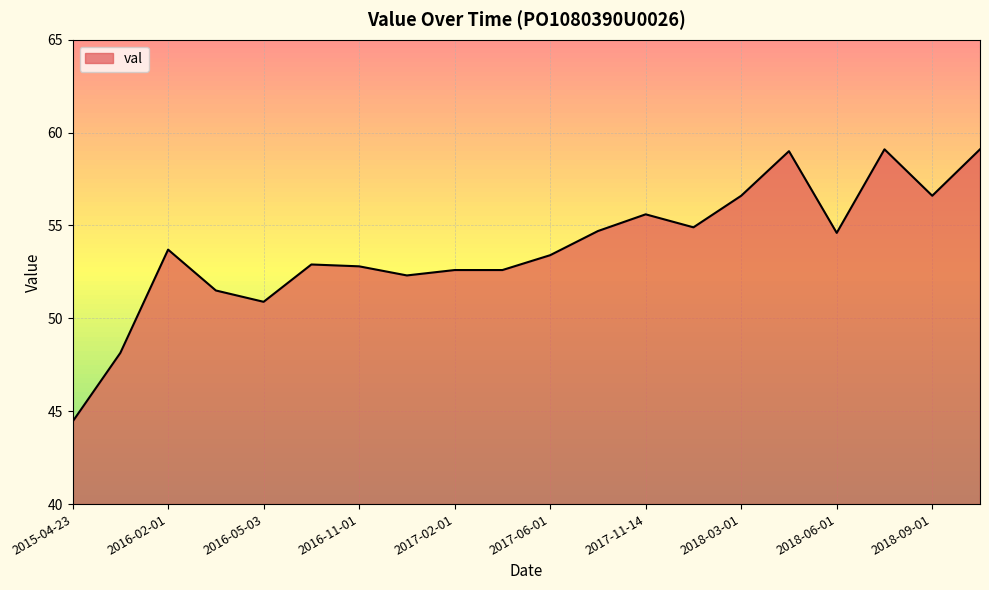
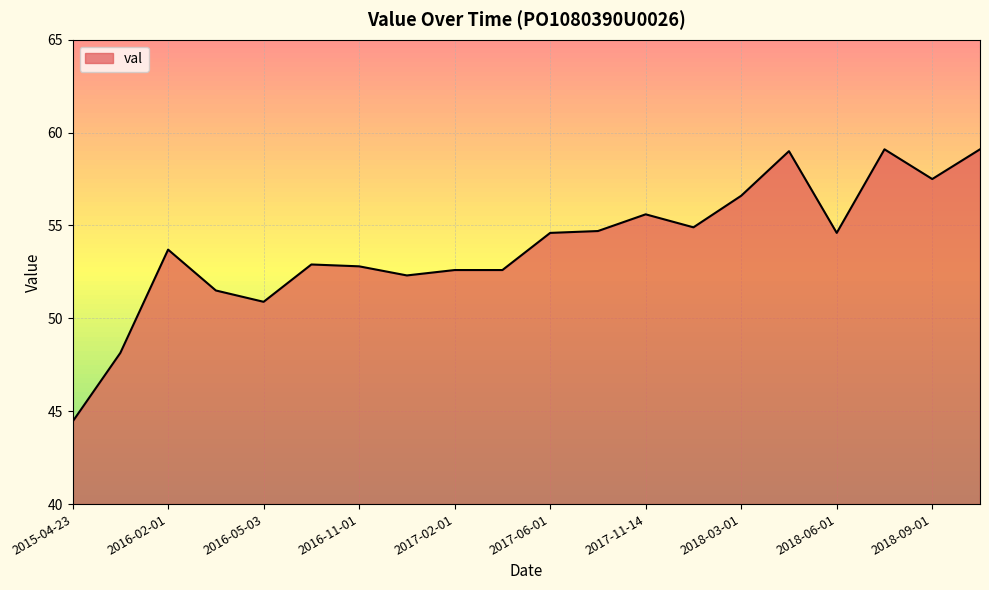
2017-06-01: 53.4 -> 54.6
2018-09-01: 56.6 -> 57.5
